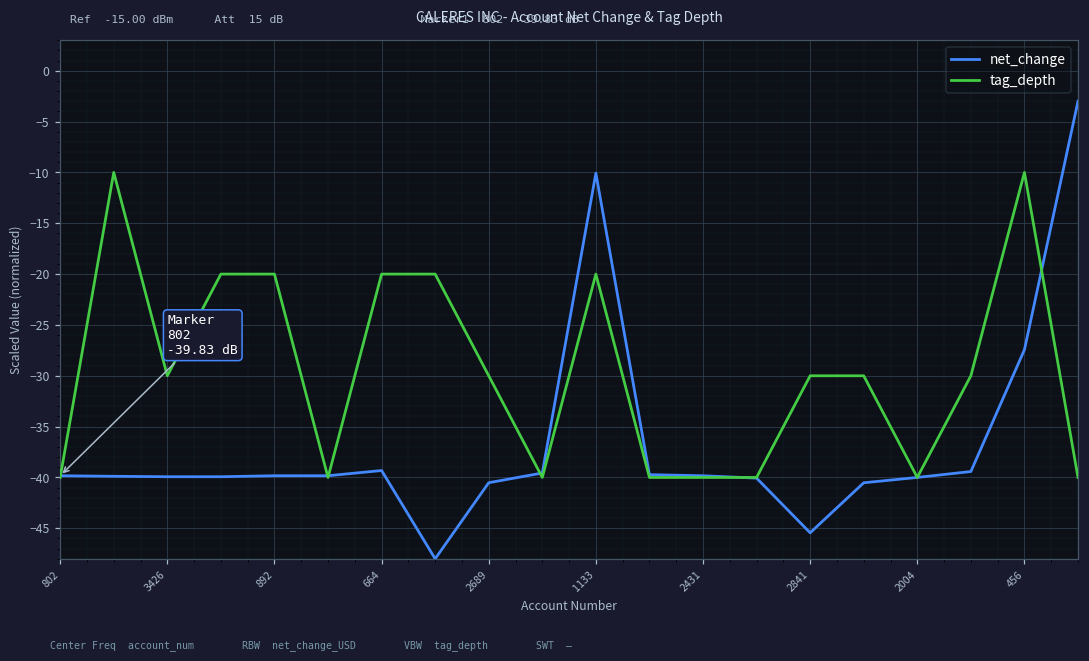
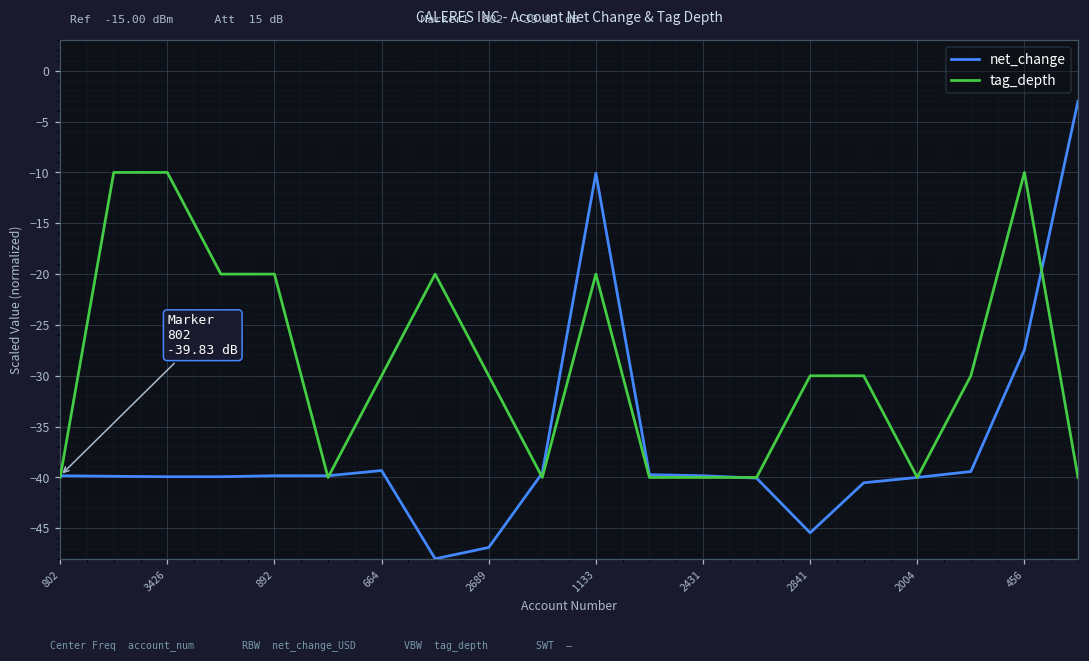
tag_depth, 3426: -30 -> -10
tag_depth, 664: -20 -> -30
net_change, 2689: -41 -> -47
